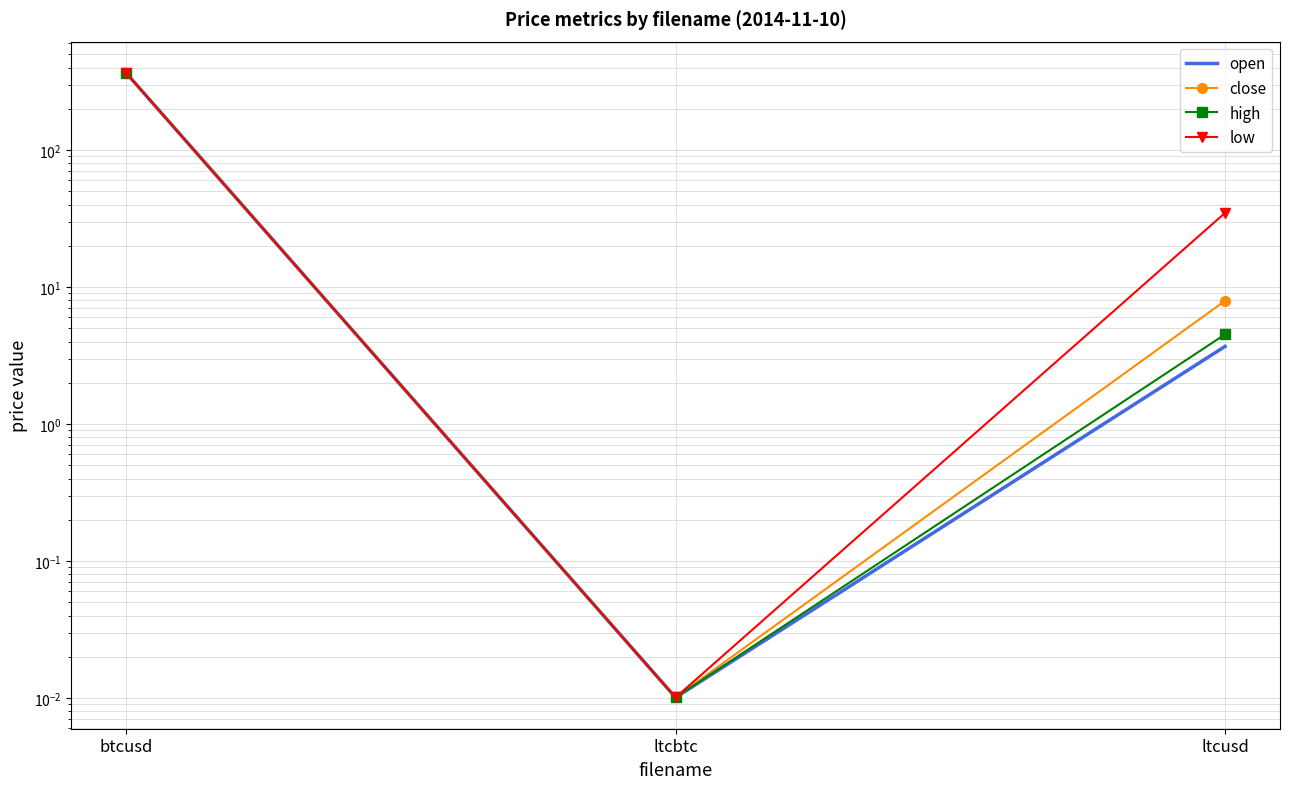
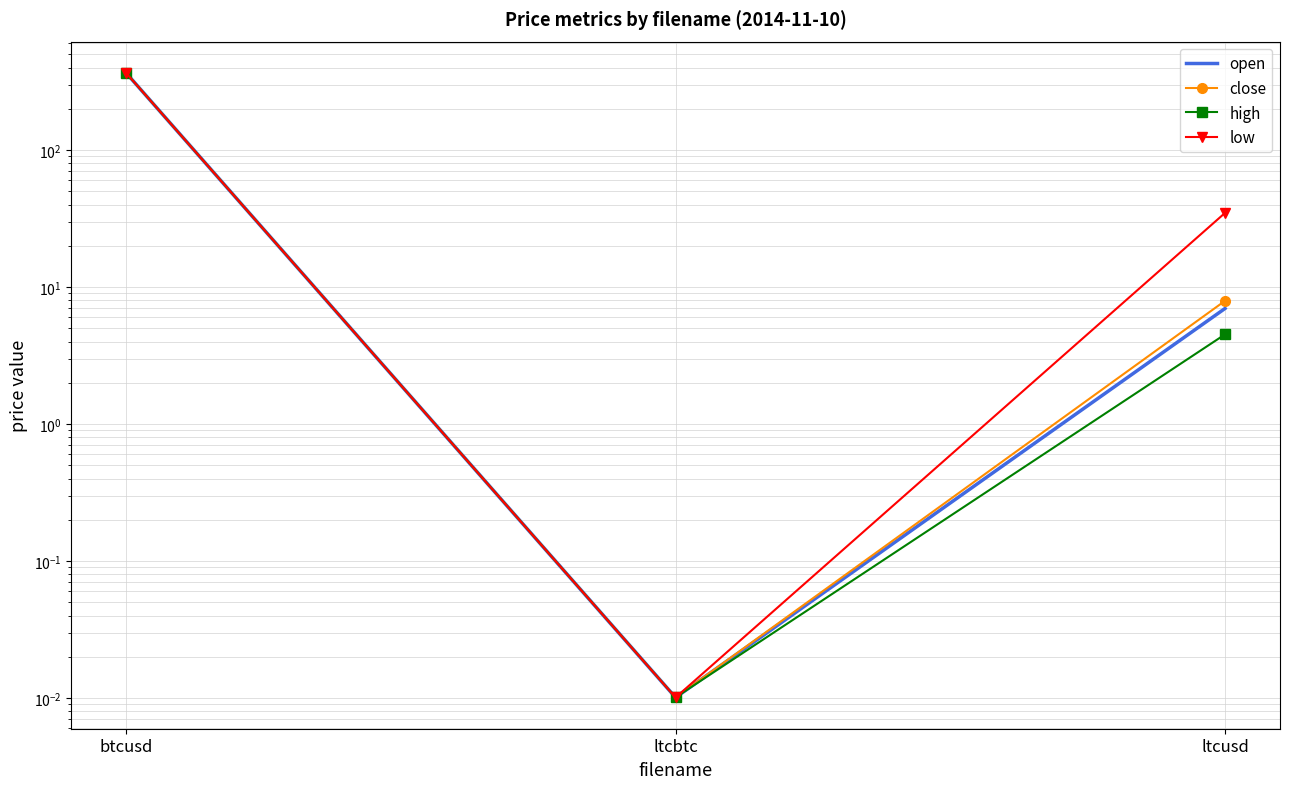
open, ltcusd: 3.7 -> 7
